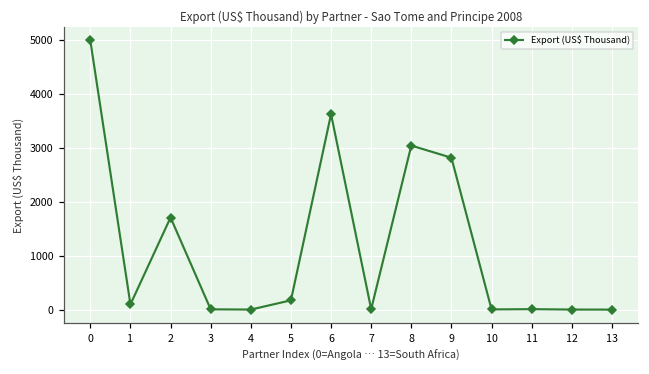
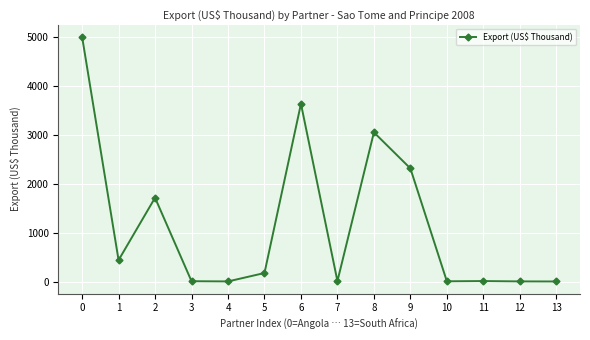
1: 100 -> 400
9: 2800 -> 2300
